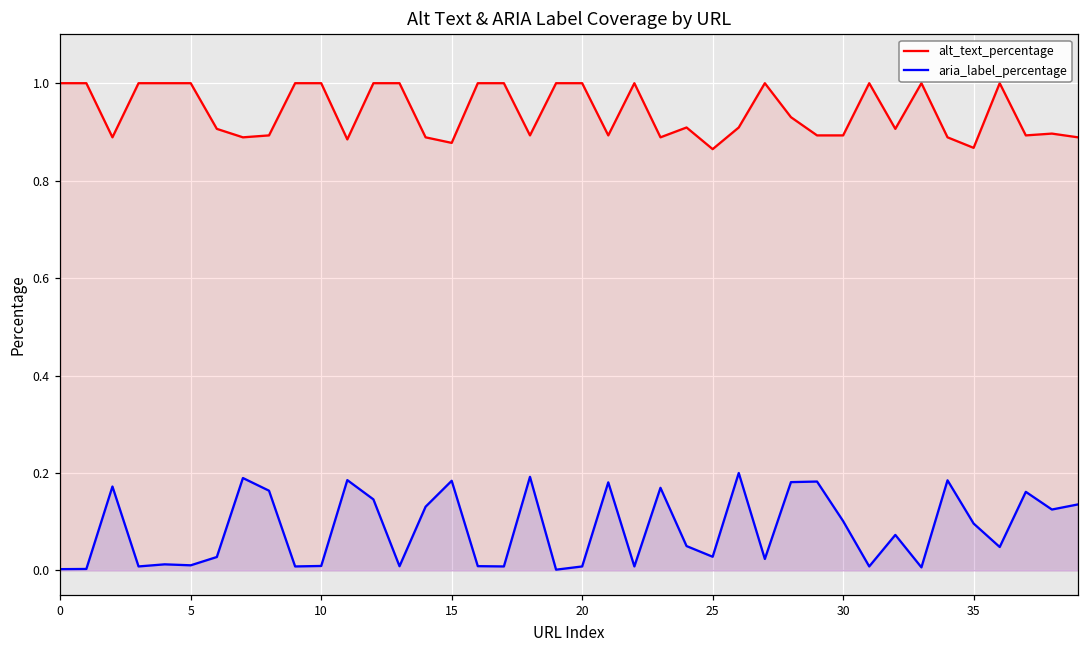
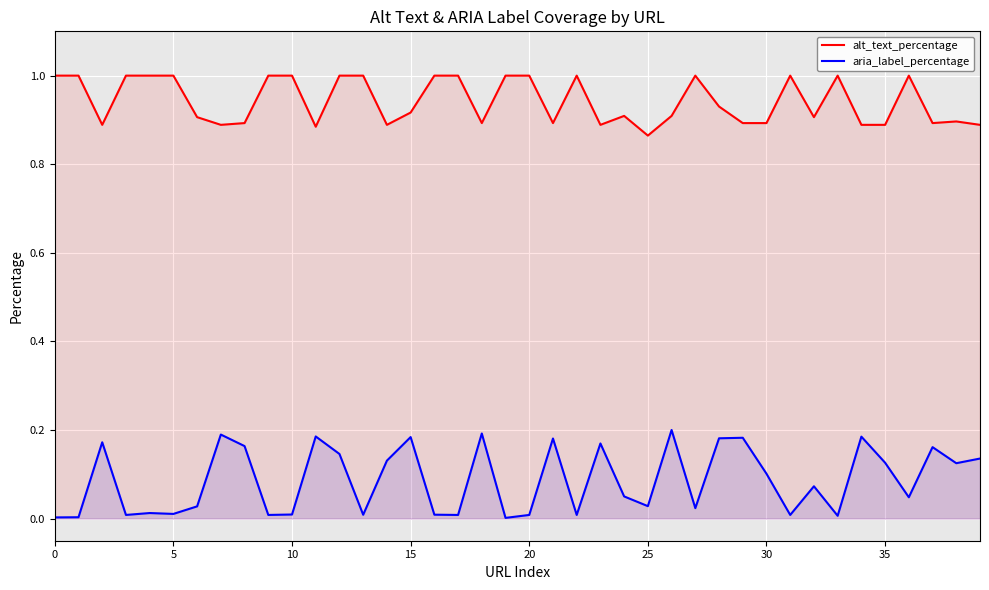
alt_text_percentage, 15: 0.88 -> 0.92
alt_text_percentage, 35: 0.87 -> 0.89
aria_label_percentage, 35: 0.10 -> 0.13
